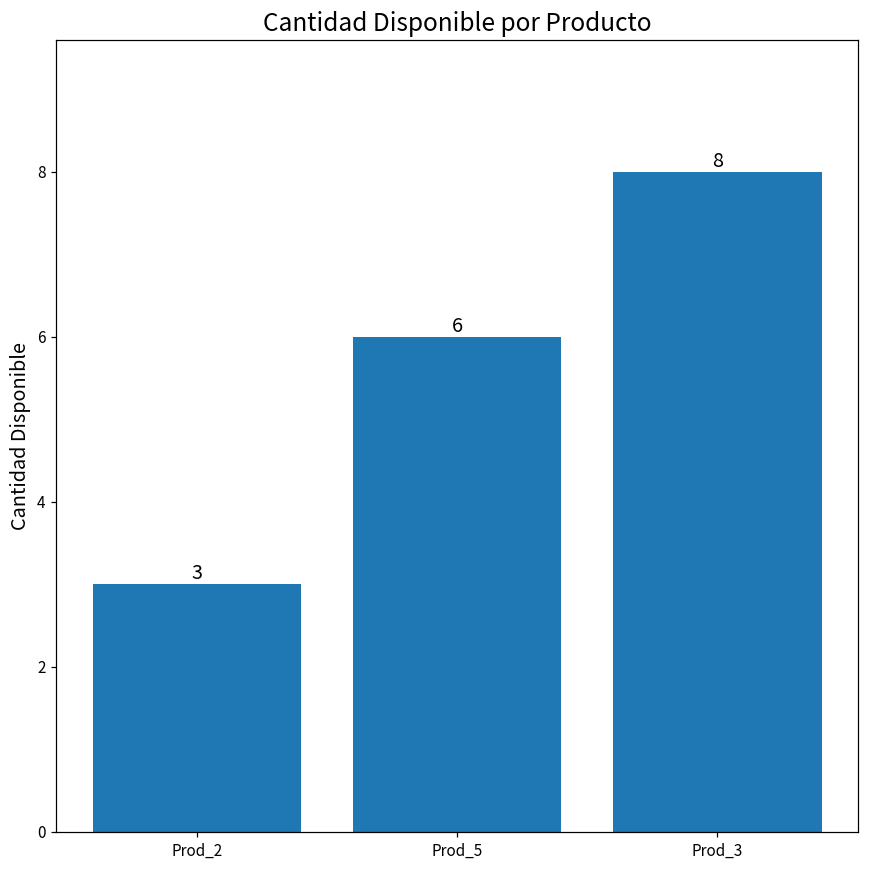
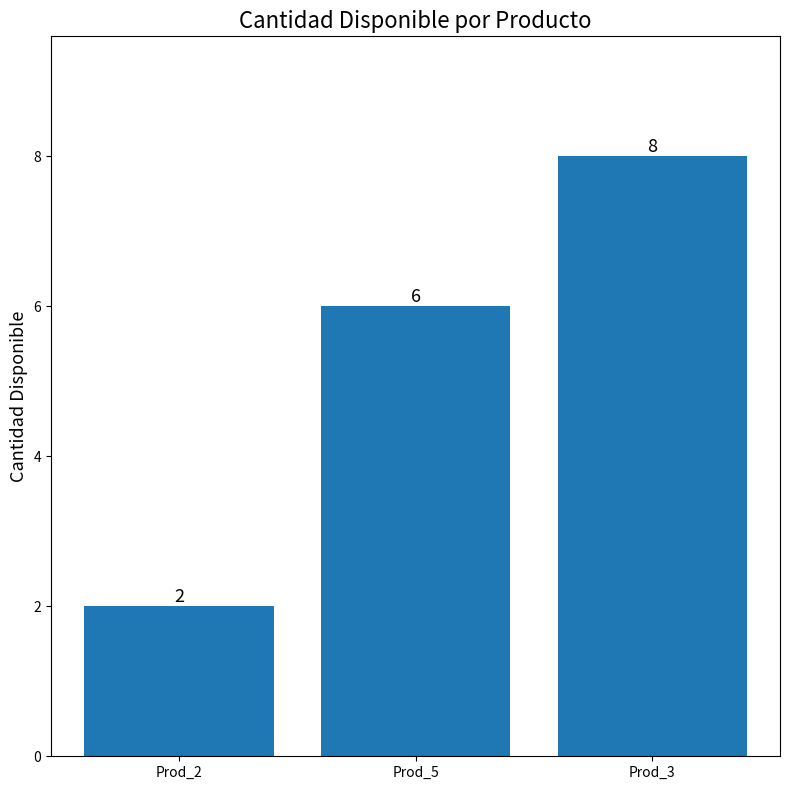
Prod_2: 3 -> 2
